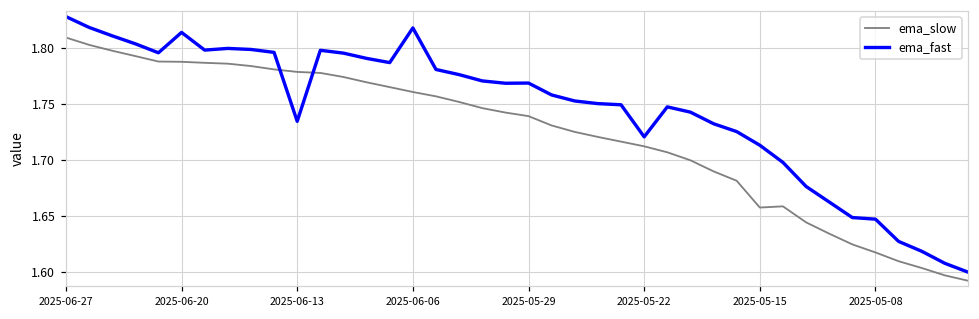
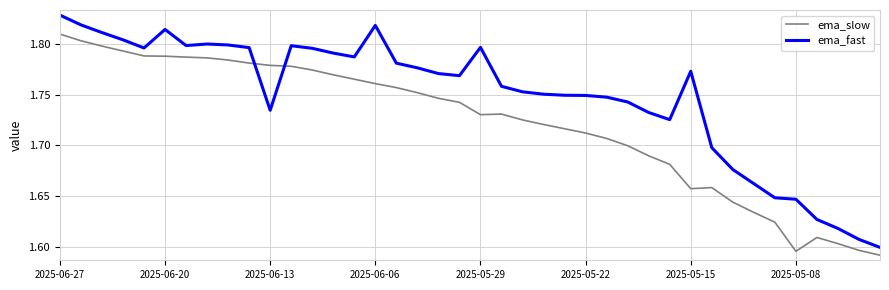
ema_slow, 2025-05-29: 1.739 -> 1.730
ema_fast, 2025-05-29: 1.769 -> 1.796
ema_fast, 2025-05-22: 1.721 -> 1.749
ema_fast, 2025-05-15: 1.713 -> 1.773
ema_slow, 2025-05-08: 1.617 -> 1.596
